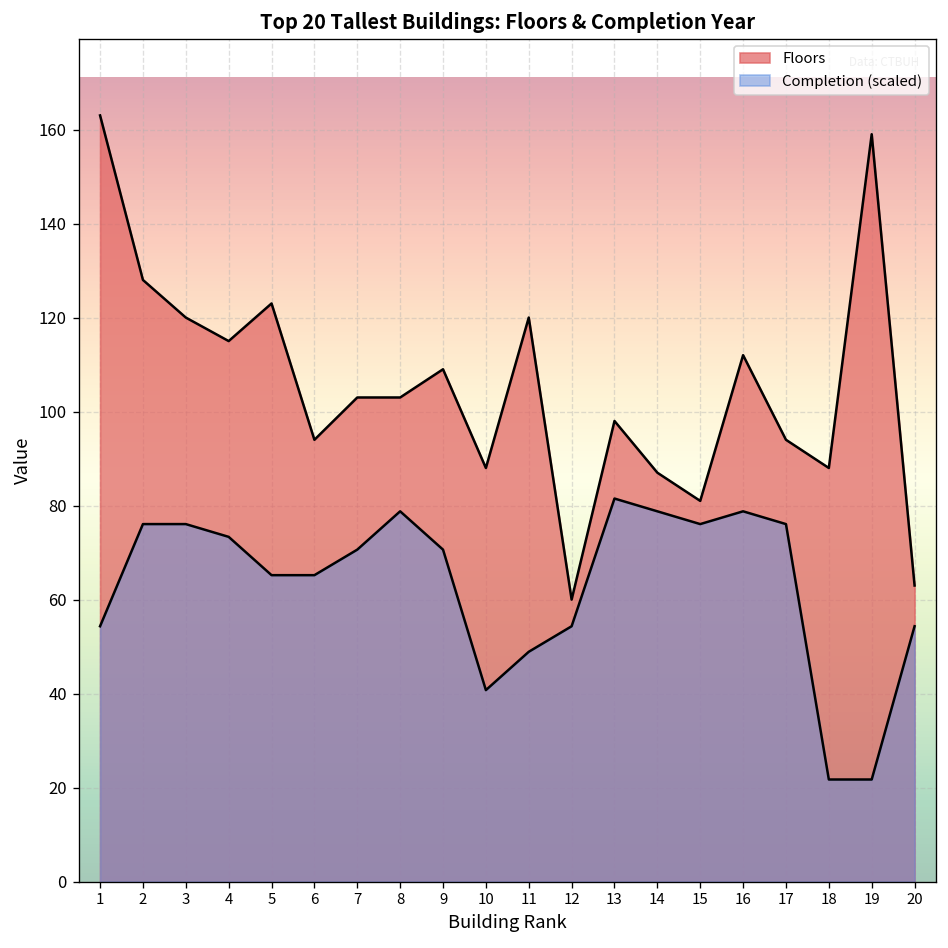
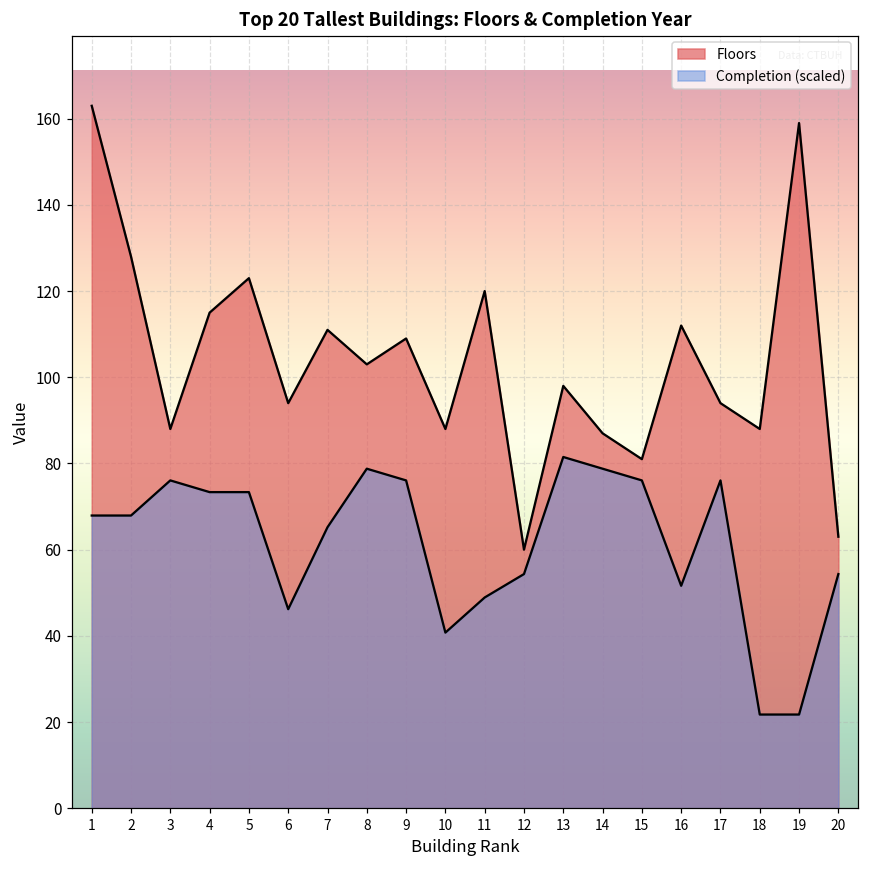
Completion (scaled), 1: 54 -> 68
Completion (scaled), 2: 76 -> 68
Floors, 3: 120 -> 88
Completion (scaled), 5: 65 -> 73
Completion (scaled), 6: 65 -> 46
Floors, 7: 103 -> 111
Completion (scaled), 7: 71 -> 65
Completion (scaled), 9: 71 -> 76
Completion (scaled), 16: 79 -> 52
